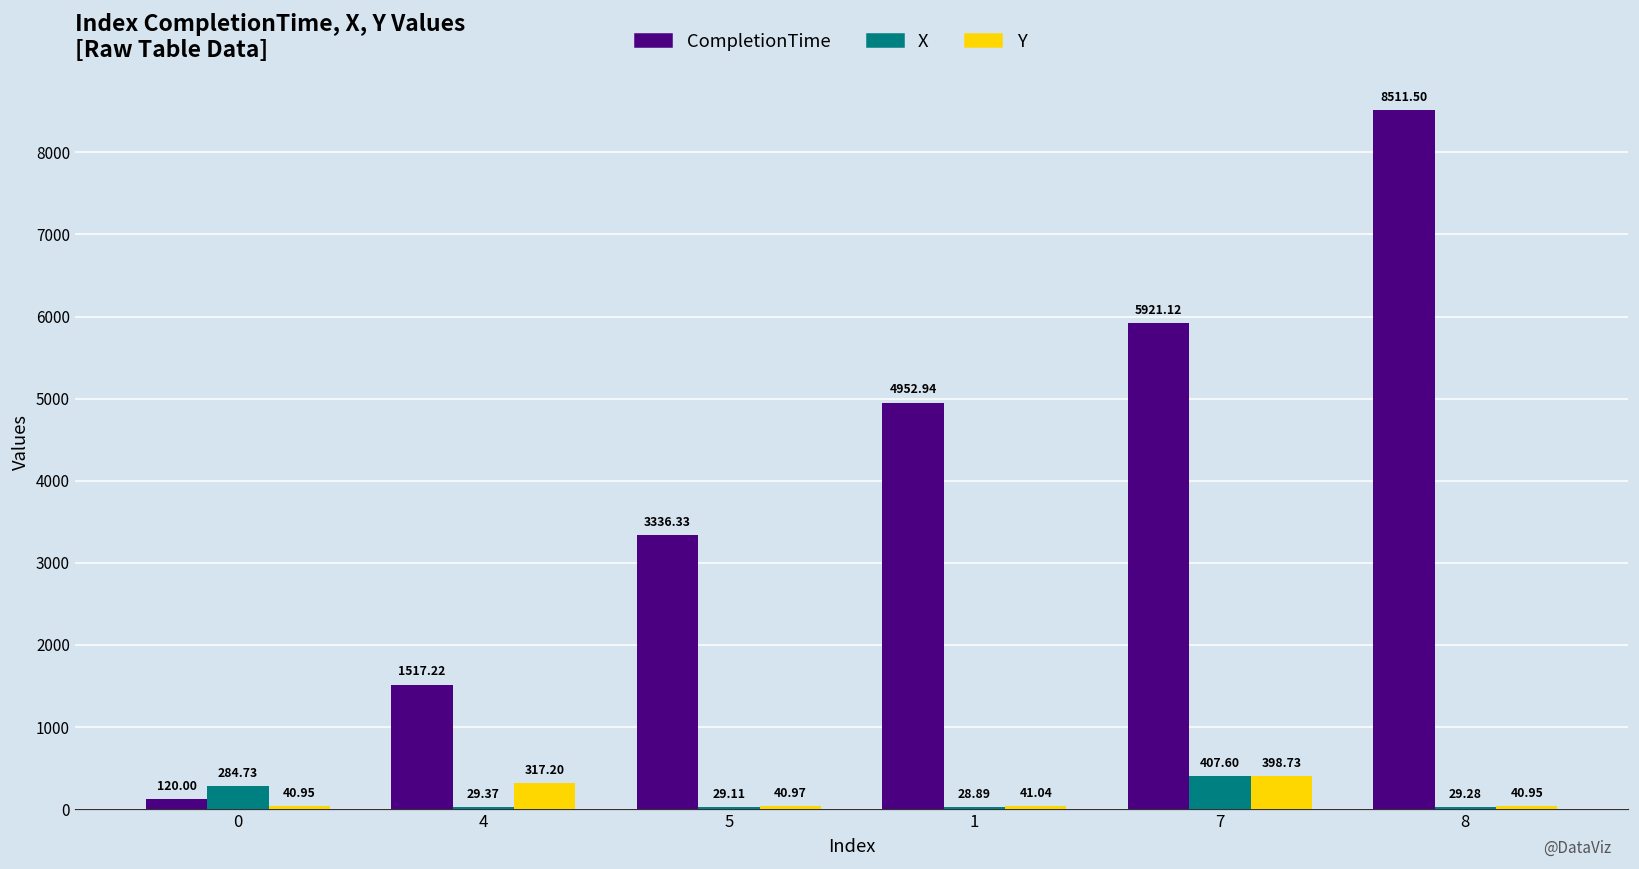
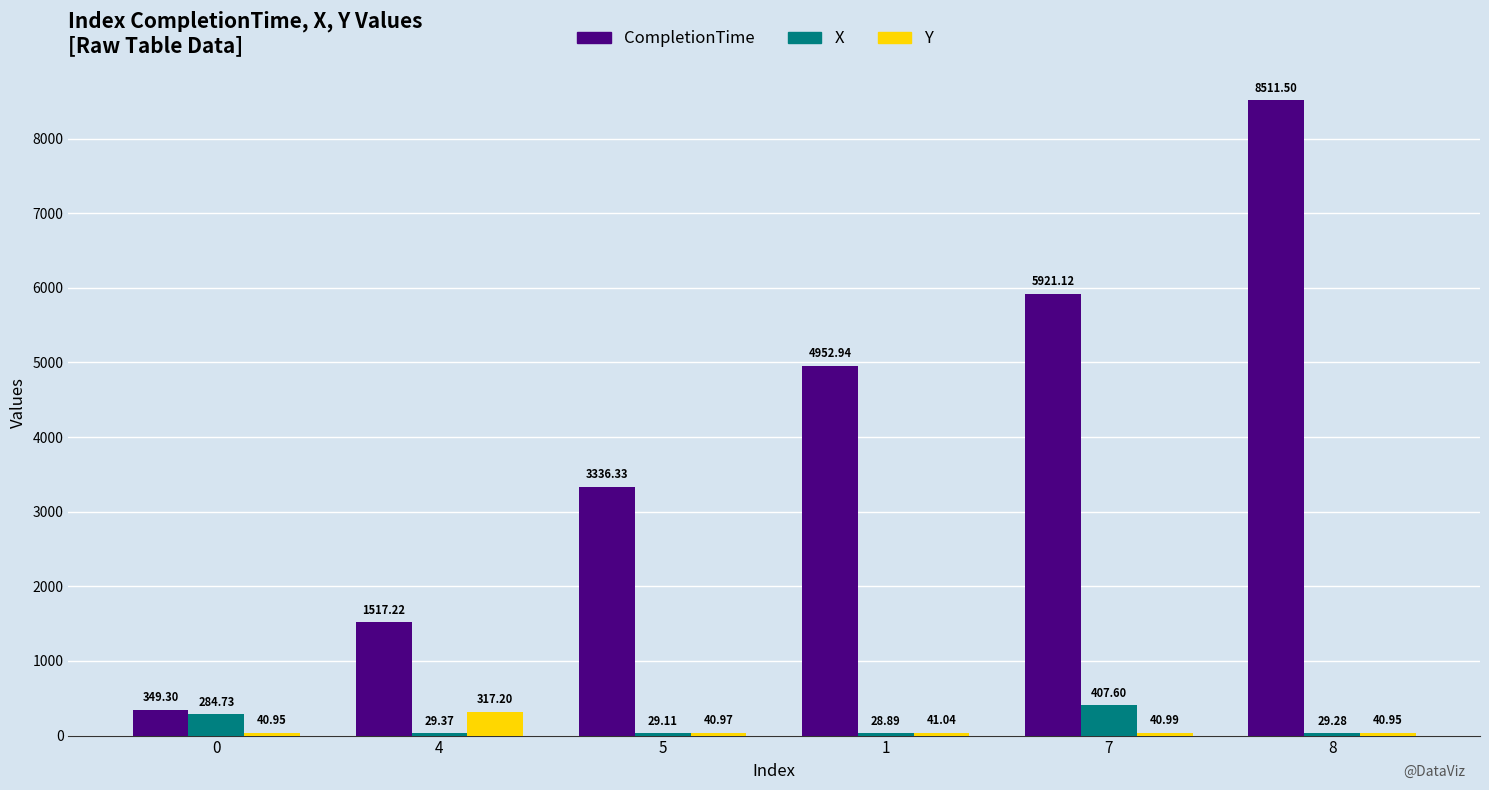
CompletionTime, 0: 120.00 -> 349.30
Y, 7: 398.73 -> 40.99
